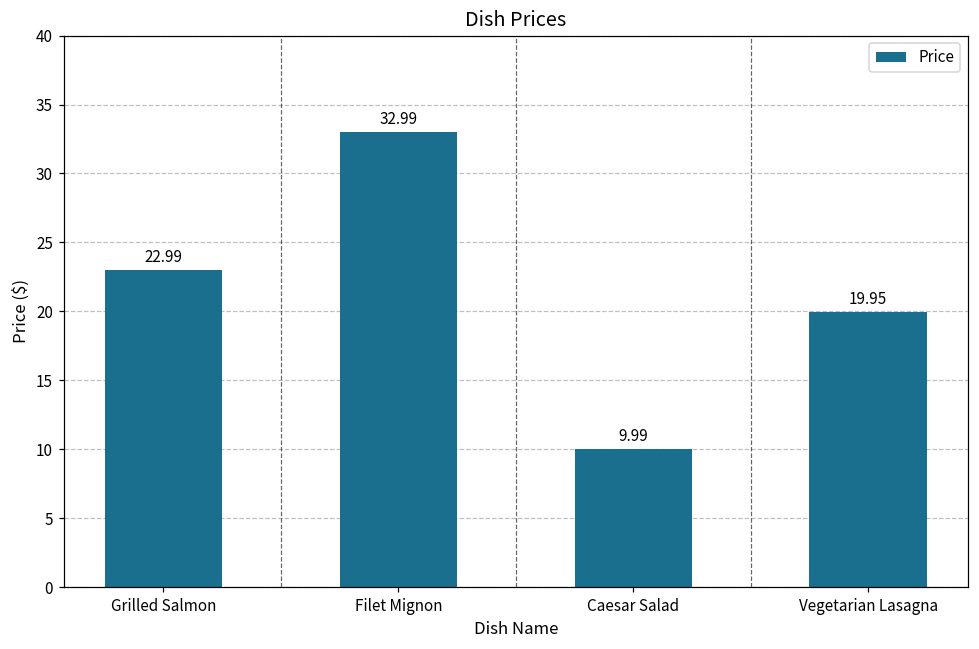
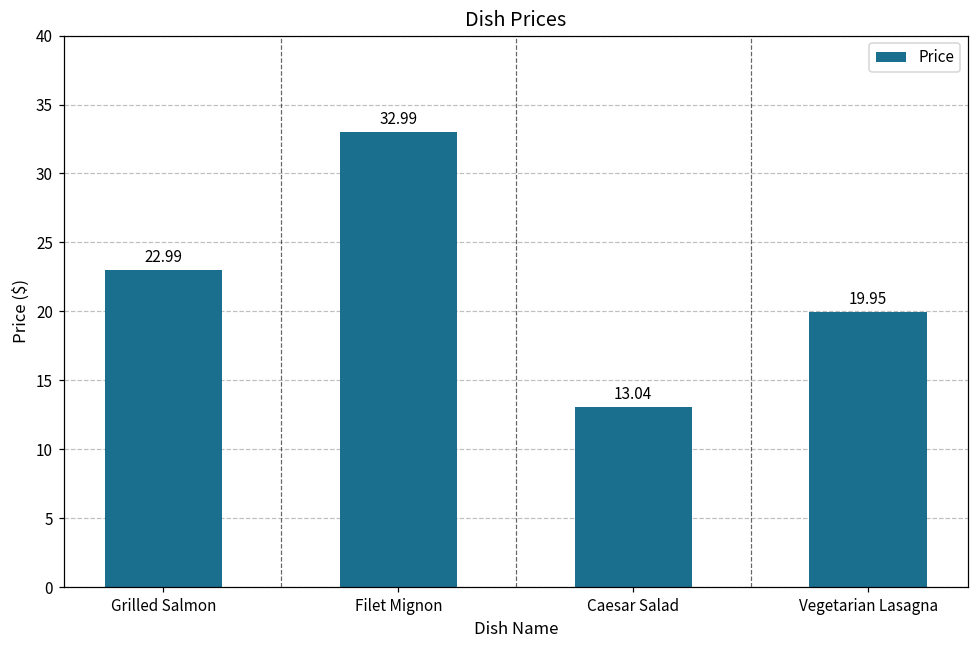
Caesar Salad: 9.99 -> 13.04
